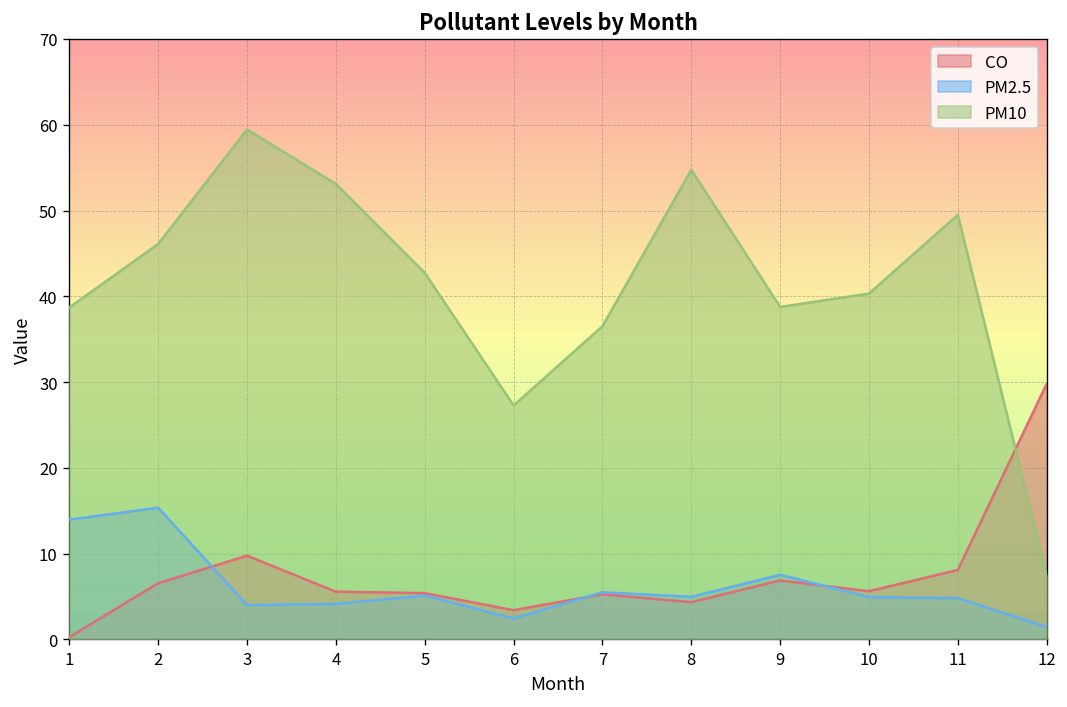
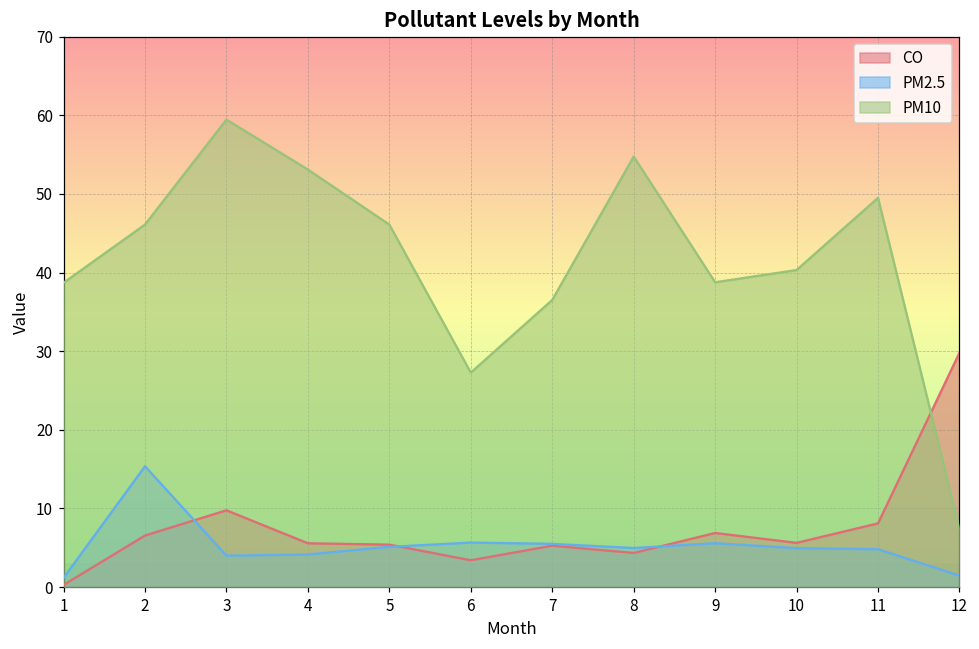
PM2.5, 1: 14 -> 1
PM10, 5: 43 -> 46
PM2.5, 6: 2 -> 6
PM2.5, 9: 8 -> 6
